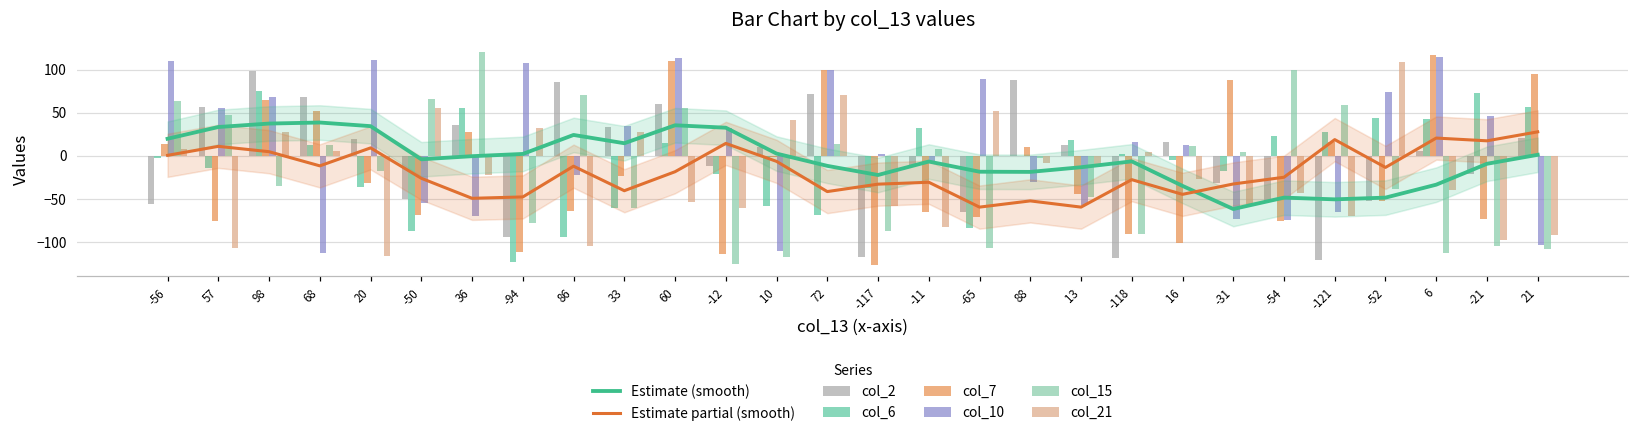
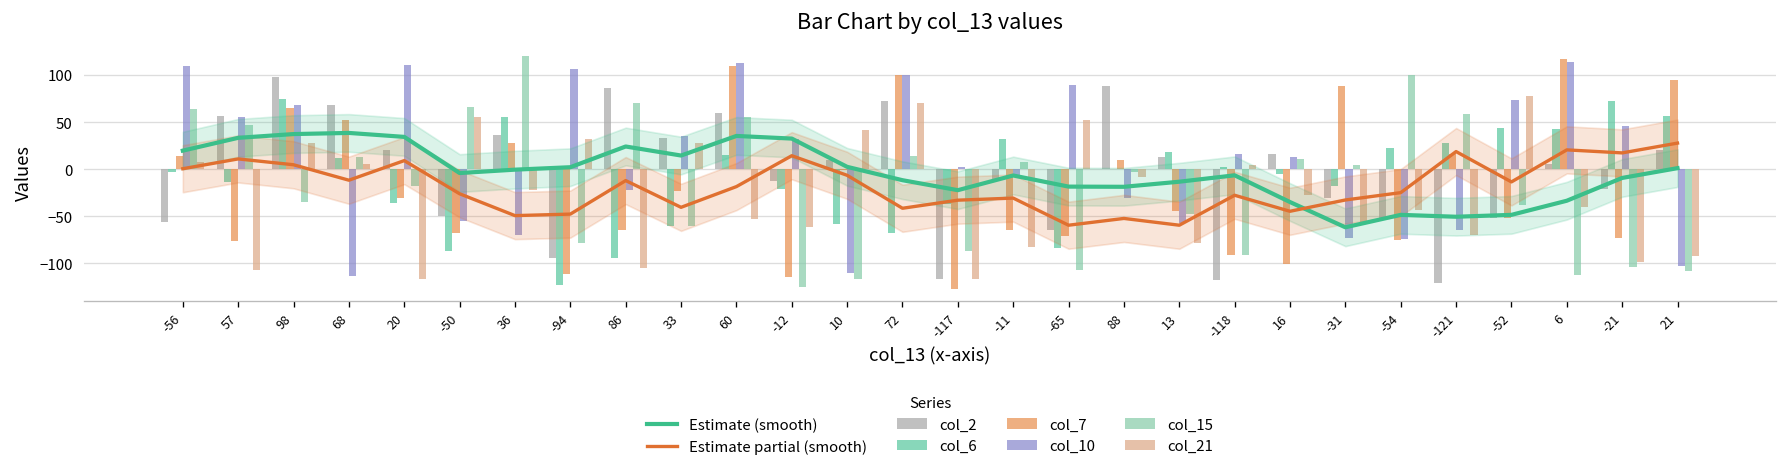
col_21, -117: -60 -> -120
col_21, 13: -10 -> -80
col_21, -52: 110 -> 80
